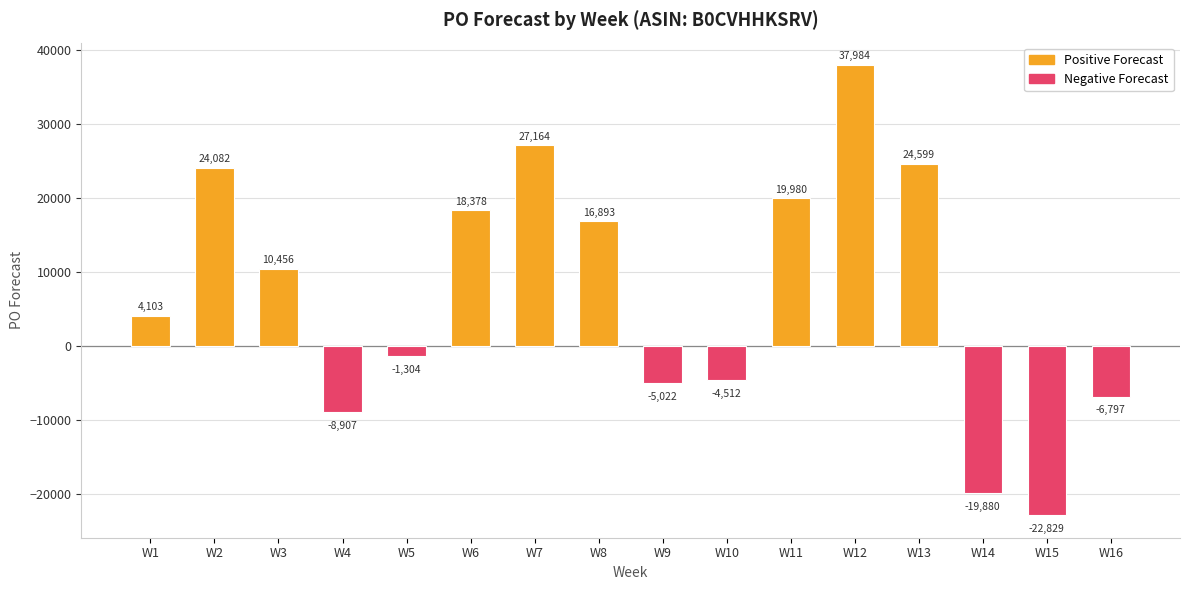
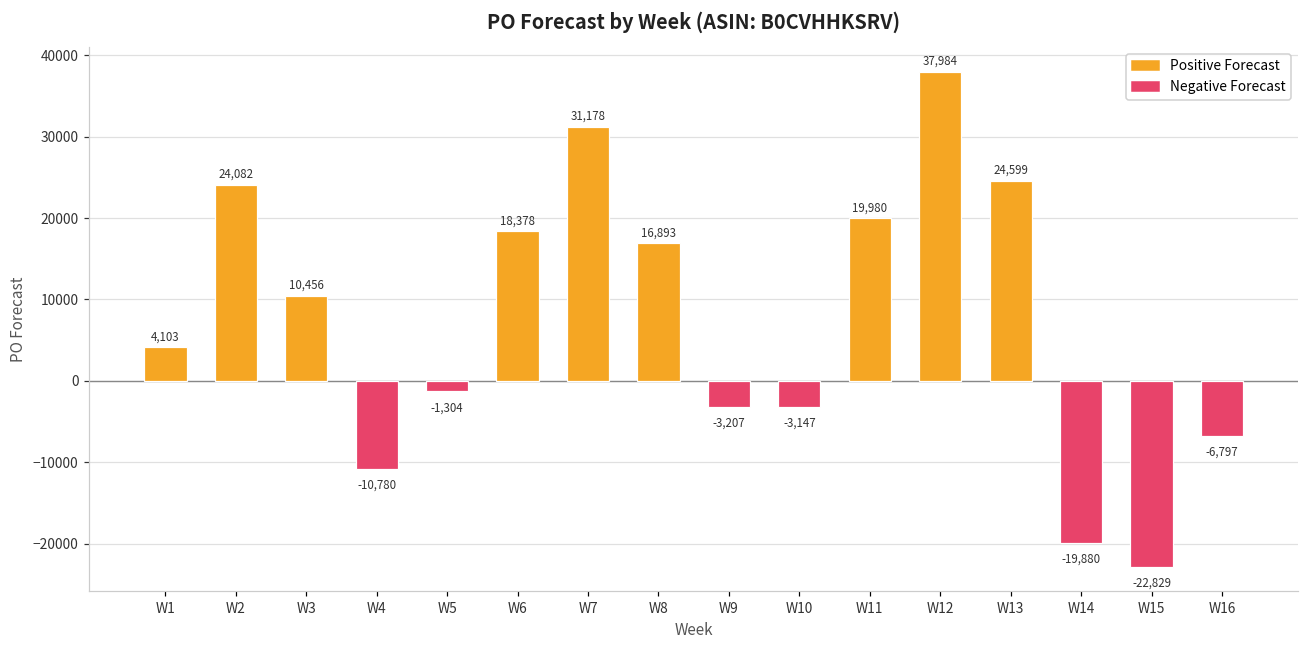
W4: -8,907 -> -10,780
W7: 27,164 -> 31,178
W9: -5,022 -> -3,207
W10: -4,512 -> -3,147
